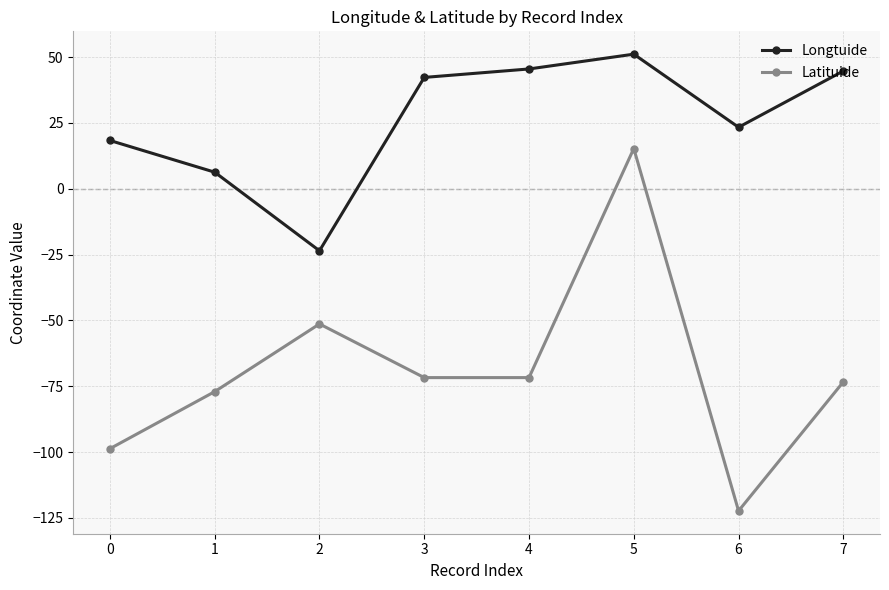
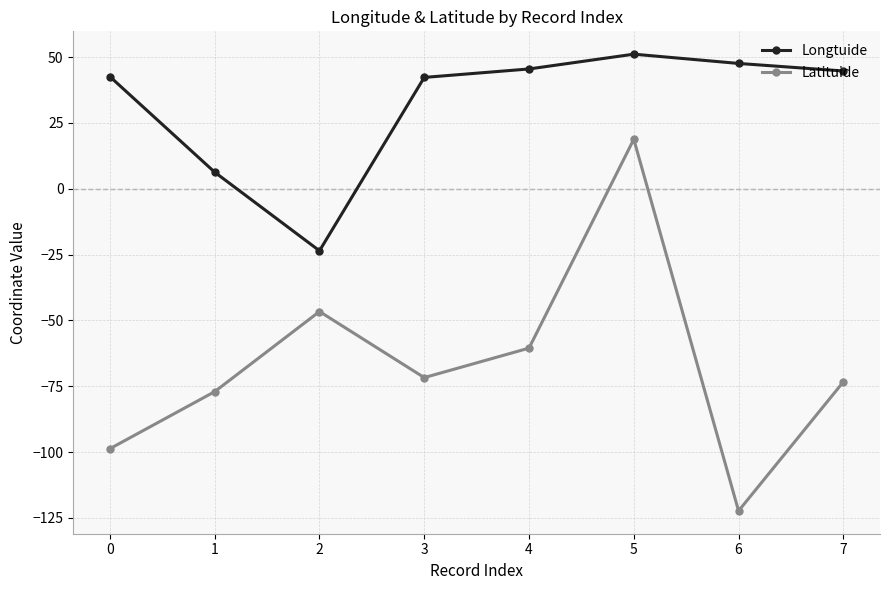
Longtuide, 0: 18 -> 43
Latituide, 2: -51 -> -47
Latituide, 4: -72 -> -61
Latituide, 5: 15 -> 19
Longtuide, 6: 23 -> 48
